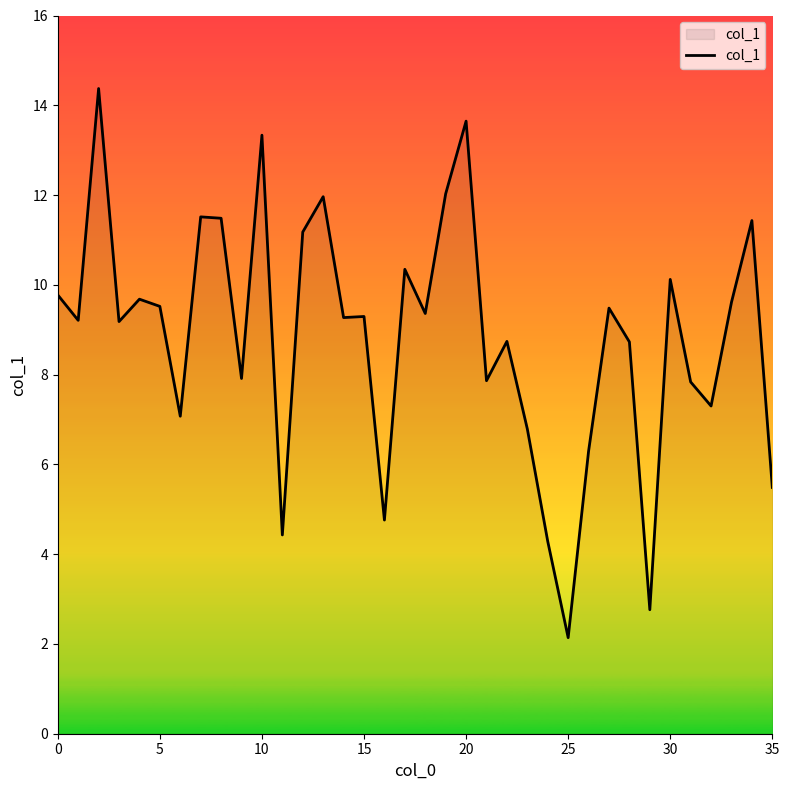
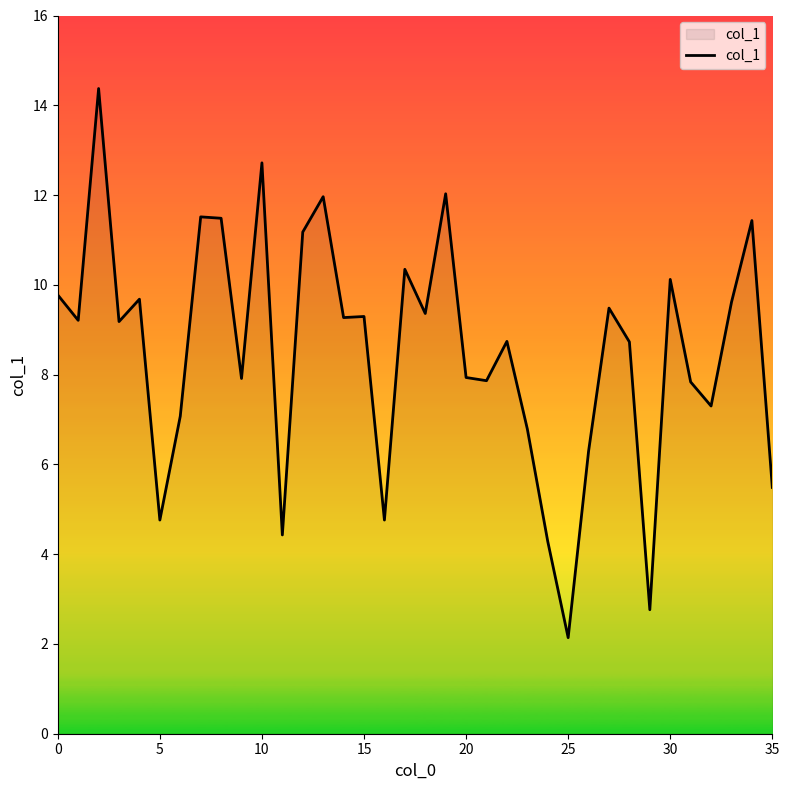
5: 9.5 -> 4.8
10: 13.3 -> 12.7
20: 13.6 -> 7.9
